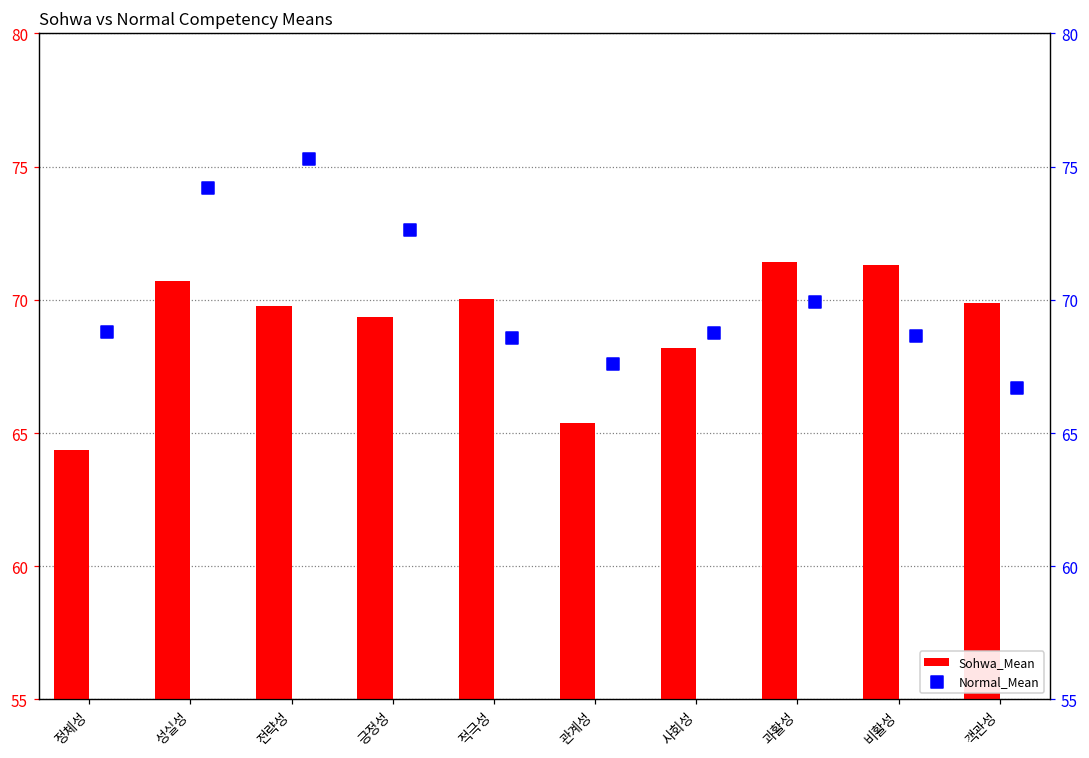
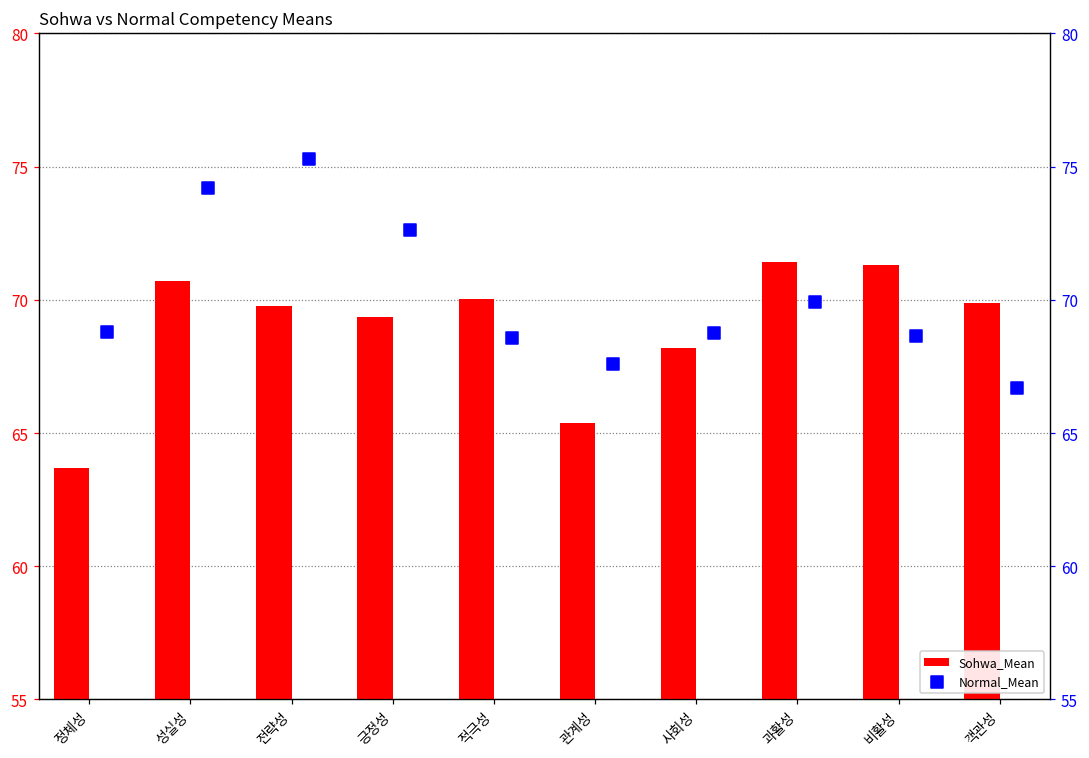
Sohwa_Mean, 정체성: 64.4 -> 63.7
